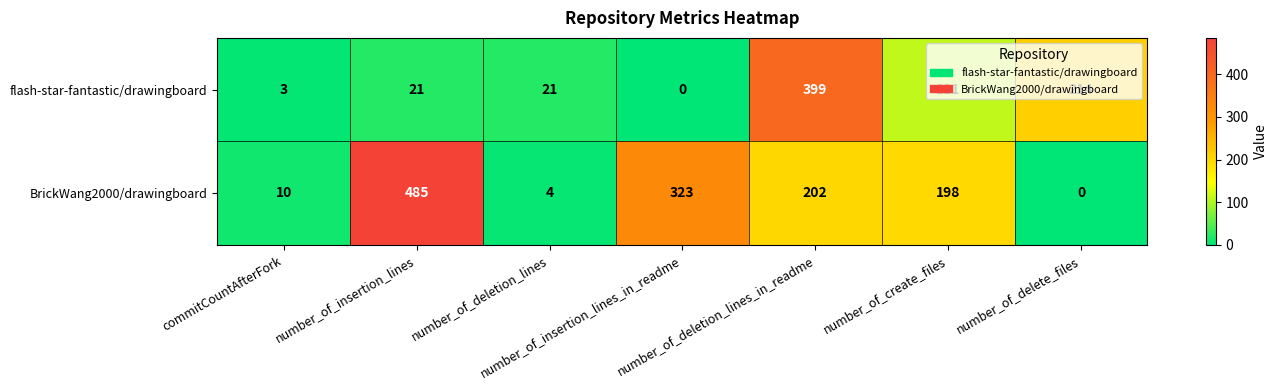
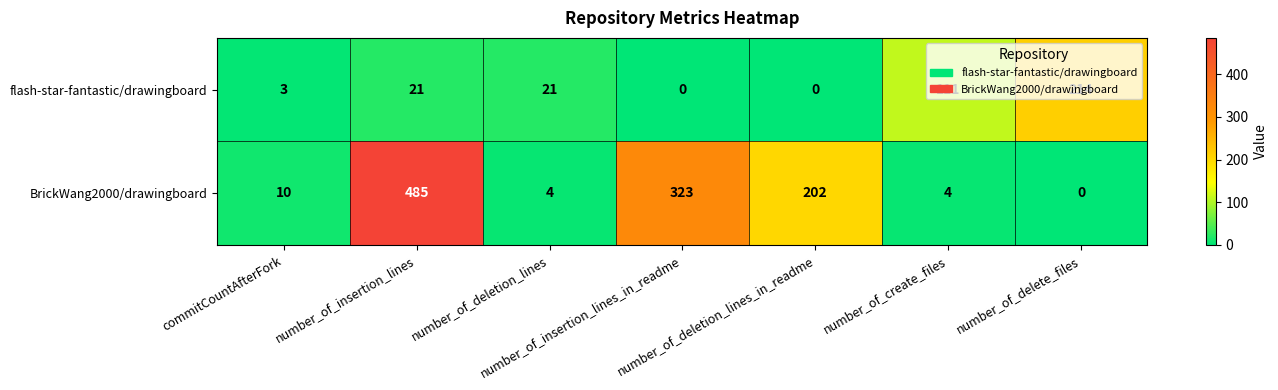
flash-star-fantastic/drawingboard, number_of_deletion_lines_in_readme: 399 -> 0
BrickWang2000/drawingboard, number_of_create_files: 198 -> 4
